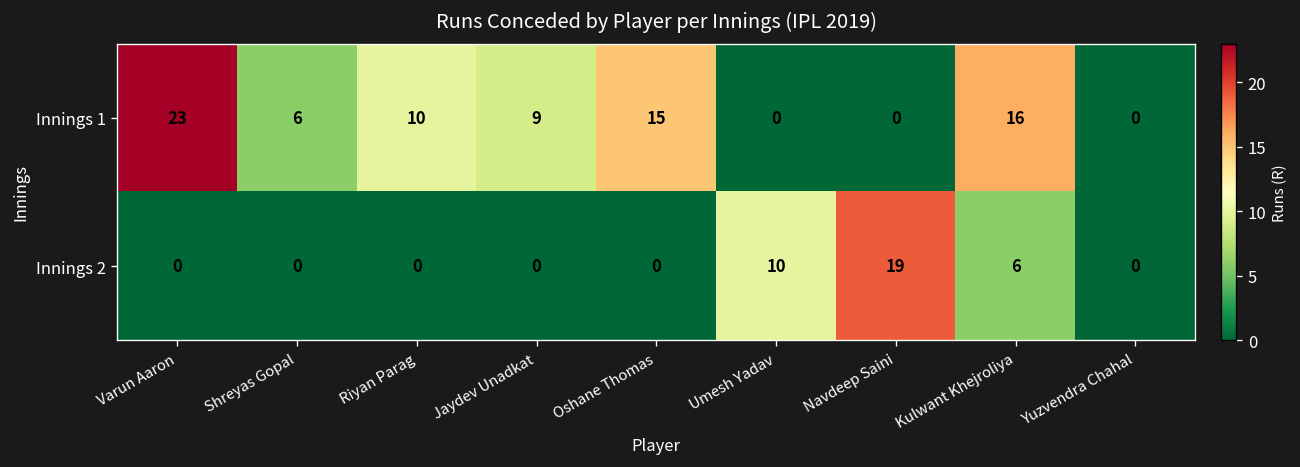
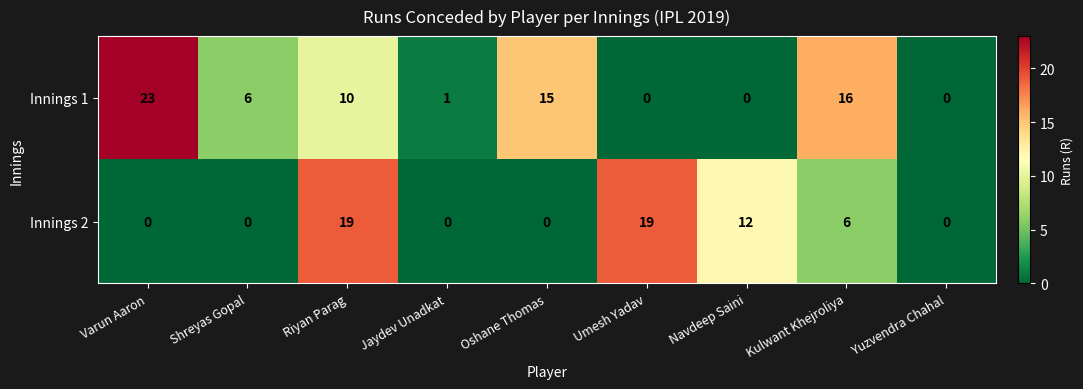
Innings 1, Jaydev Unadkat: 9 -> 1
Innings 2, Riyan Parag: 0 -> 19
Innings 2, Umesh Yadav: 10 -> 19
Innings 2, Navdeep Saini: 19 -> 12
